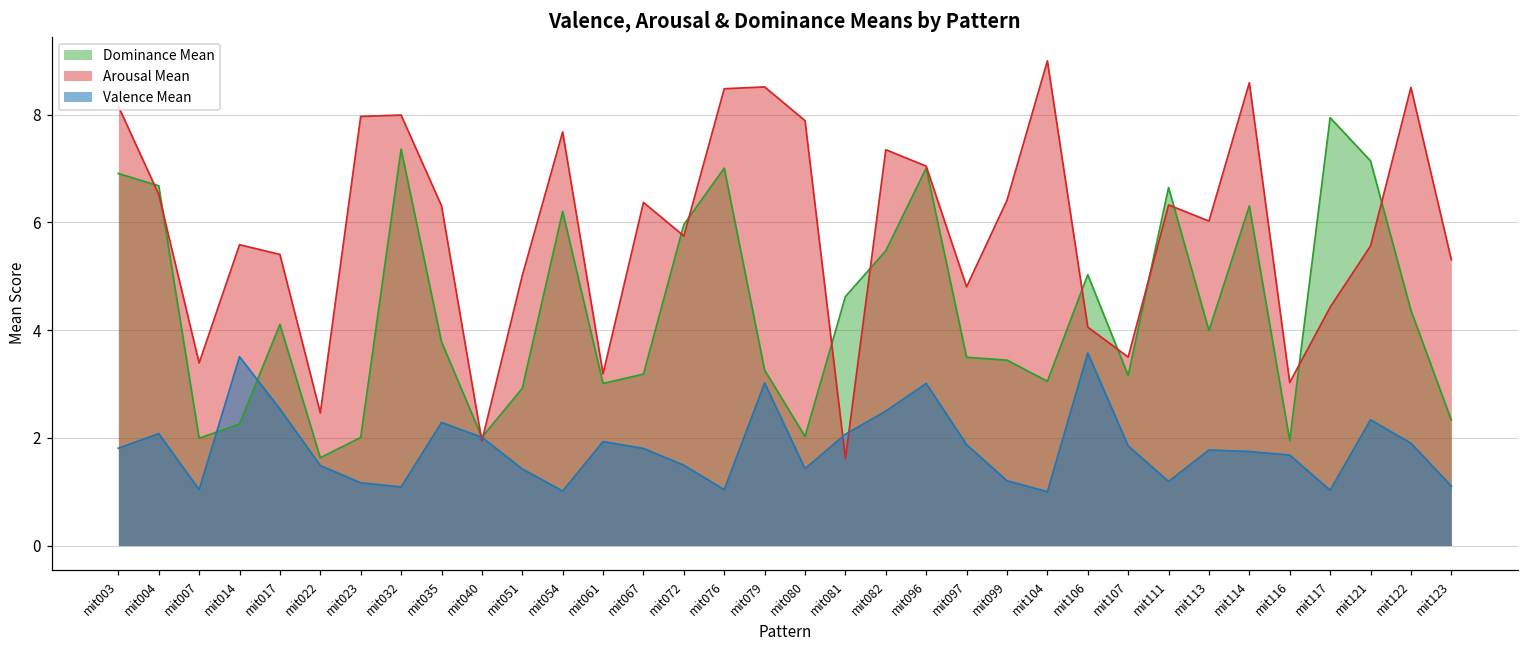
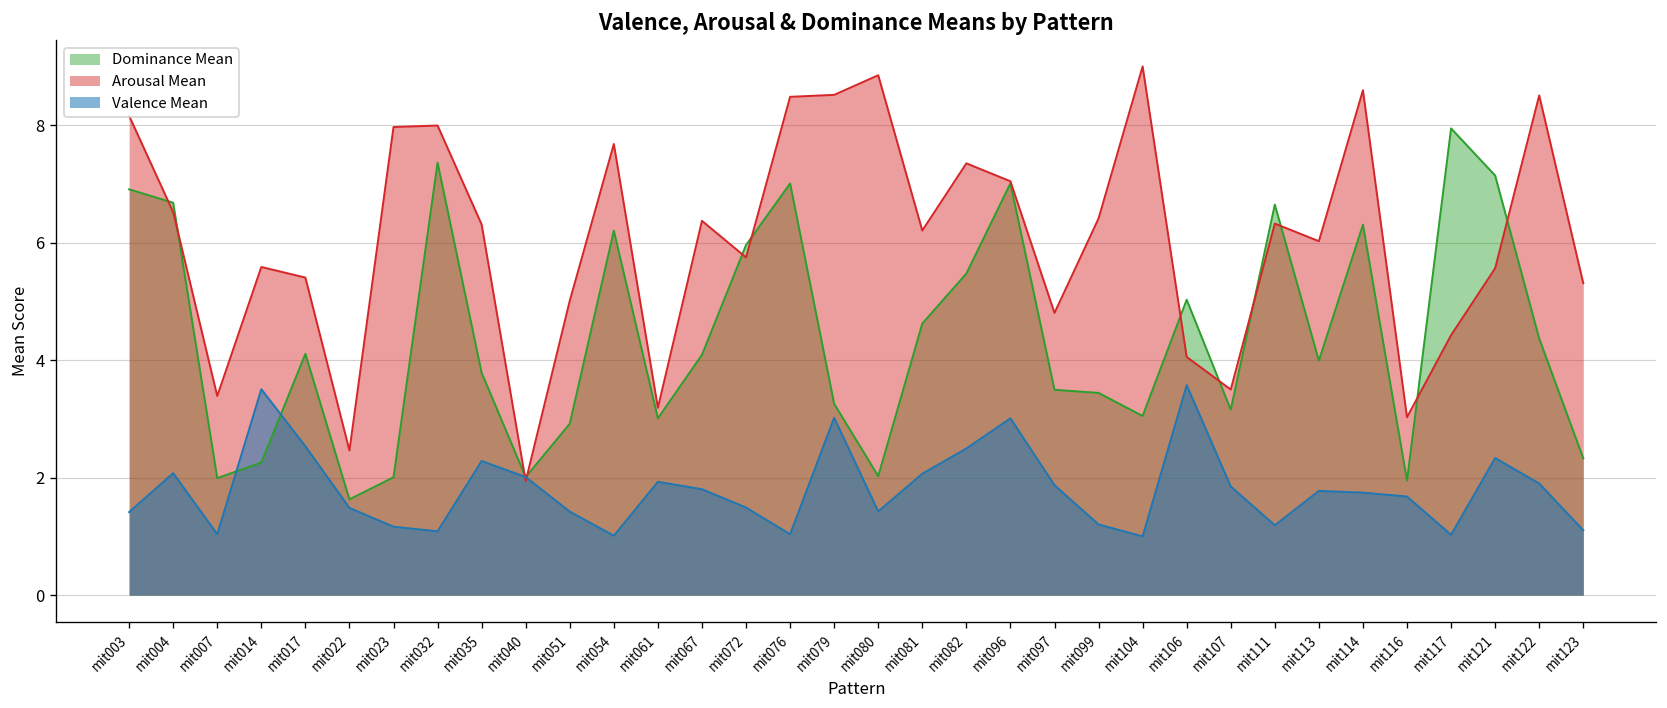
Valence Mean, mit003: 1.8 -> 1.4
Dominance Mean, mit067: 3.2 -> 4.1
Arousal Mean, mit080: 7.9 -> 8.9
Arousal Mean, mit081: 1.6 -> 6.2
